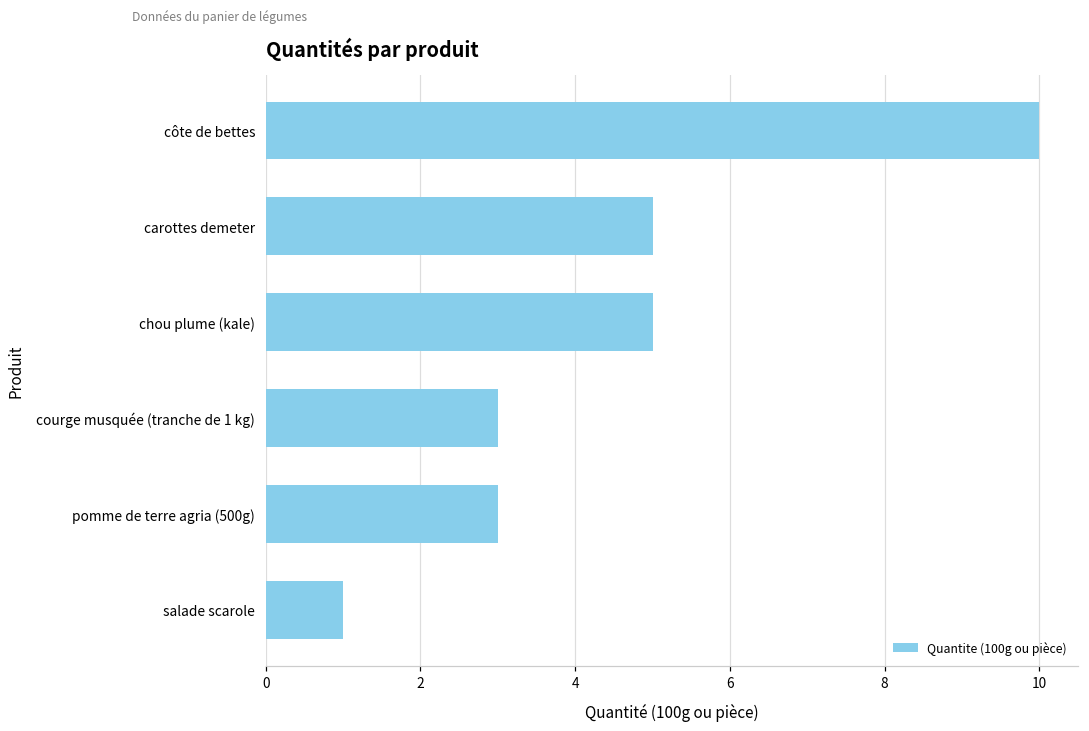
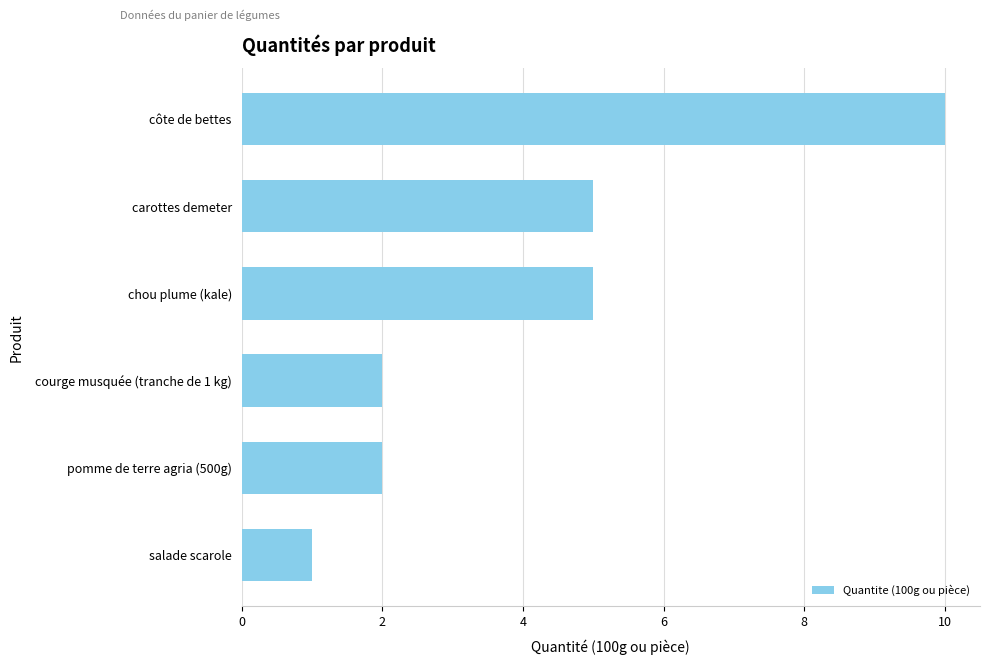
courge musquée (tranche de 1 kg): 3 -> 2
pomme de terre agria (500g): 3 -> 2
